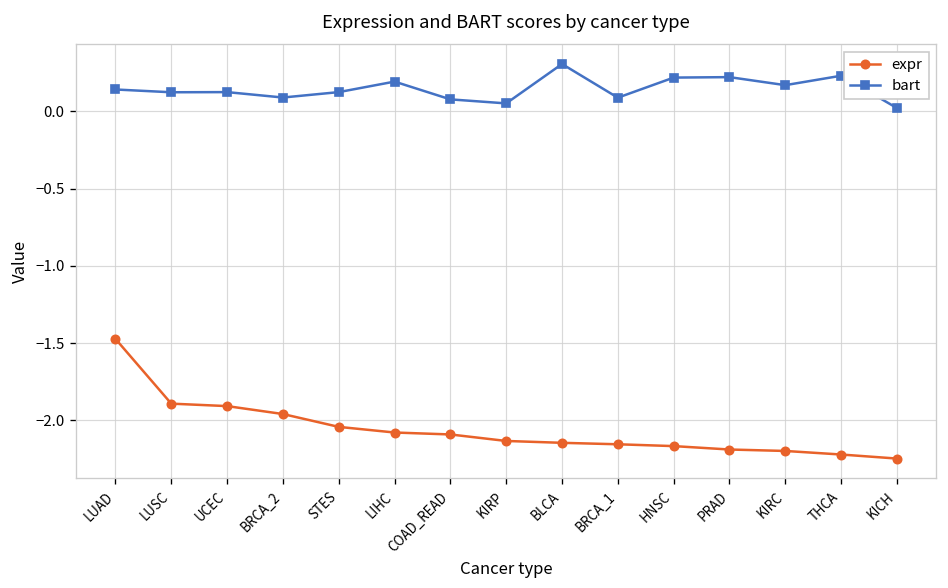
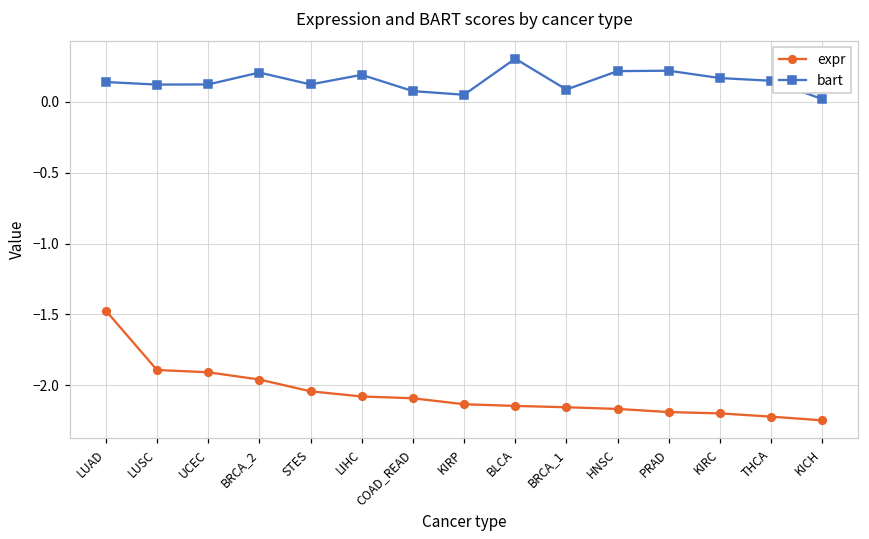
bart, BRCA_2: 0.09 -> 0.21
bart, THCA: 0.23 -> 0.15
